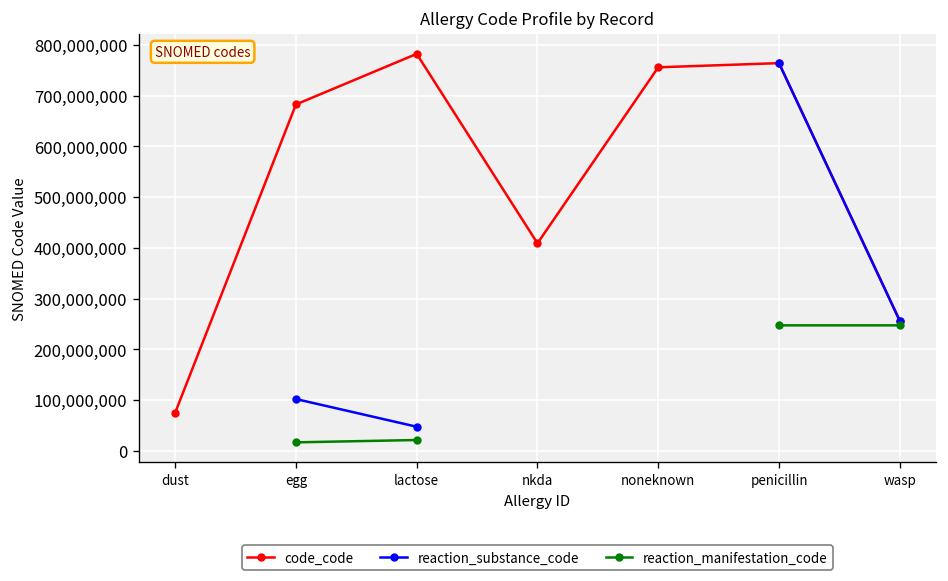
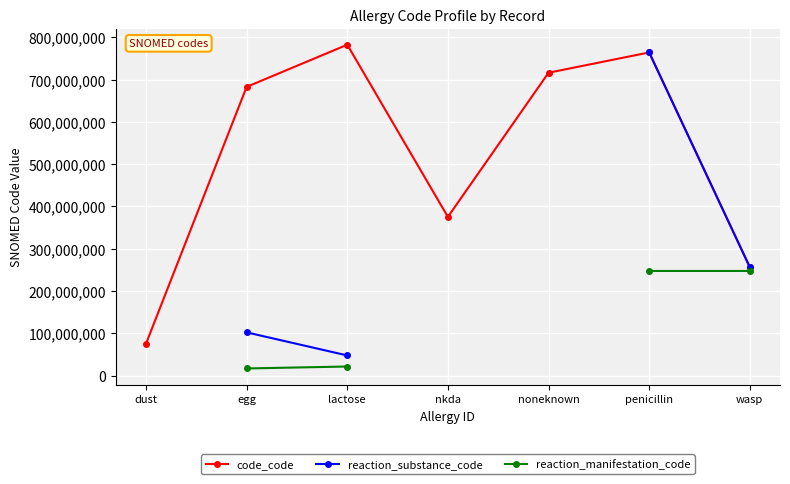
code_code, nkda: 410,000,000 -> 380,000,000
code_code, noneknown: 760,000,000 -> 720,000,000
